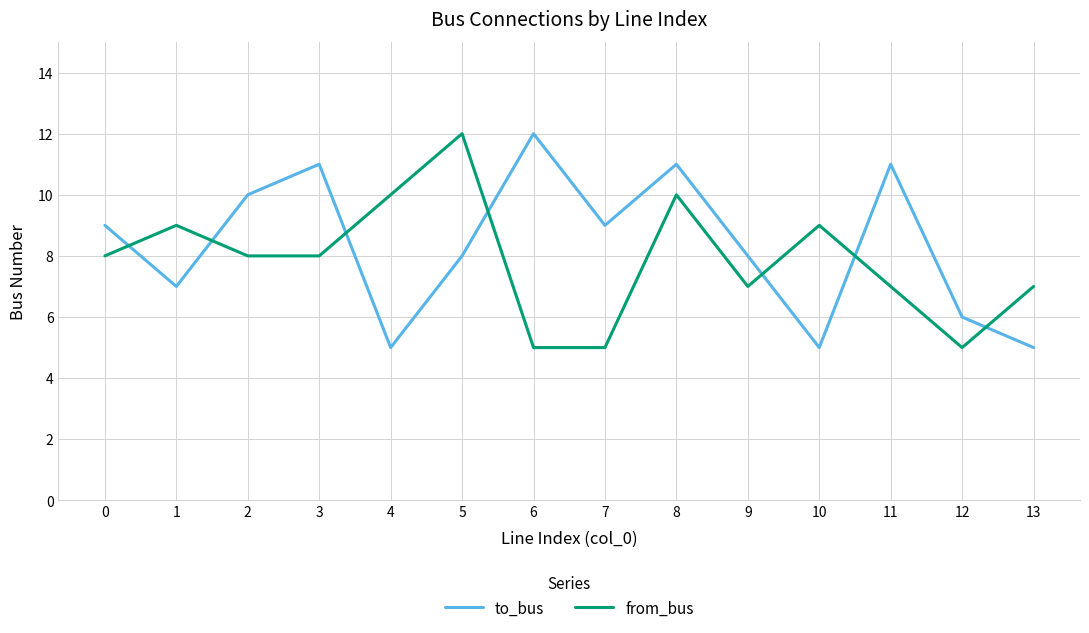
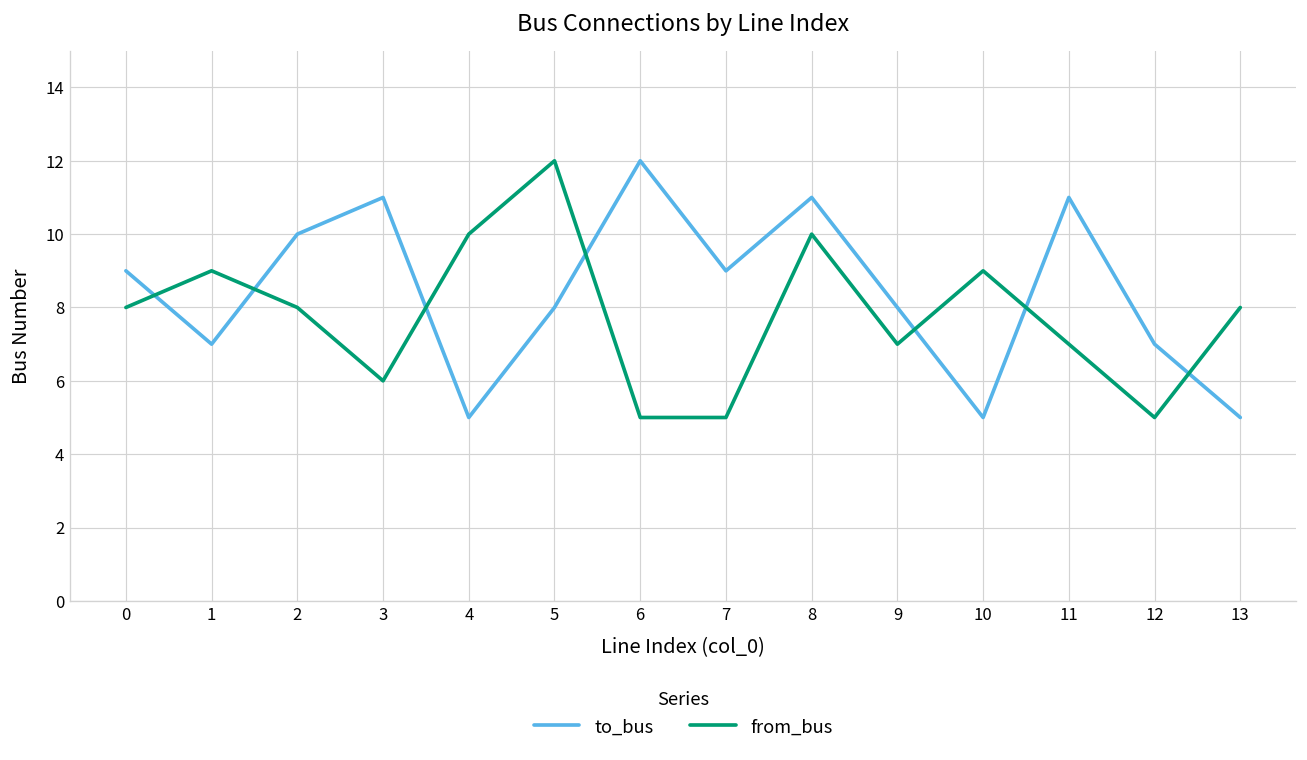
from_bus, 3: 8 -> 6
to_bus, 12: 6 -> 7
from_bus, 13: 7 -> 8
